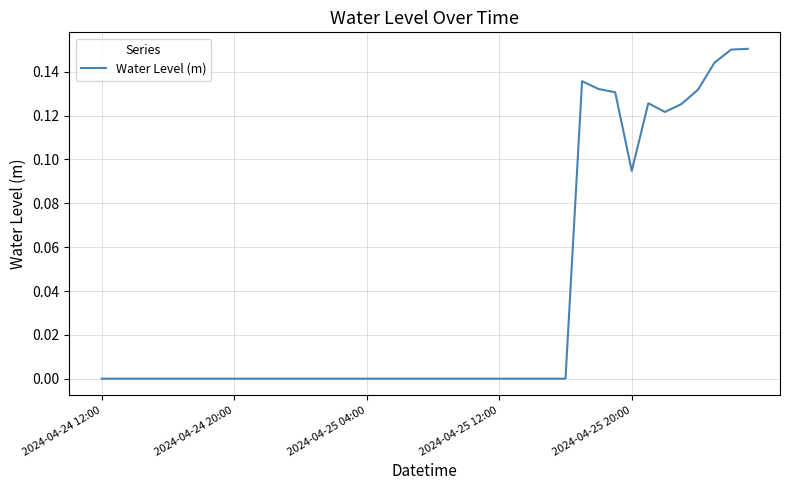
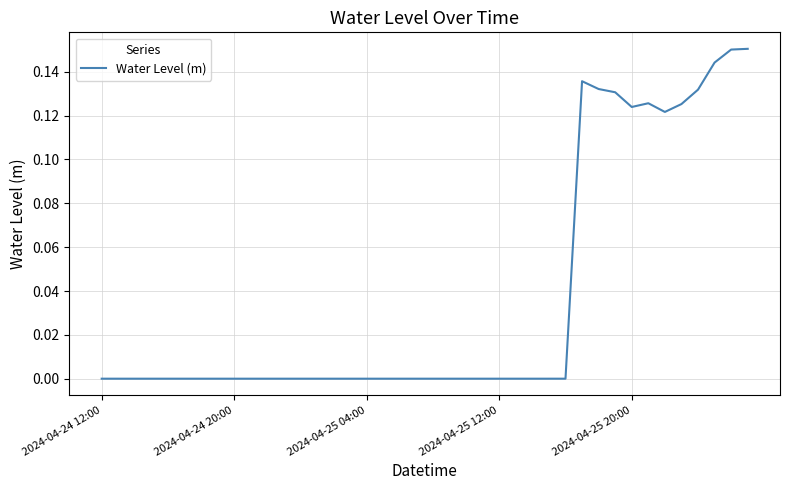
2024-04-25 20:00: 0.095 -> 0.124
